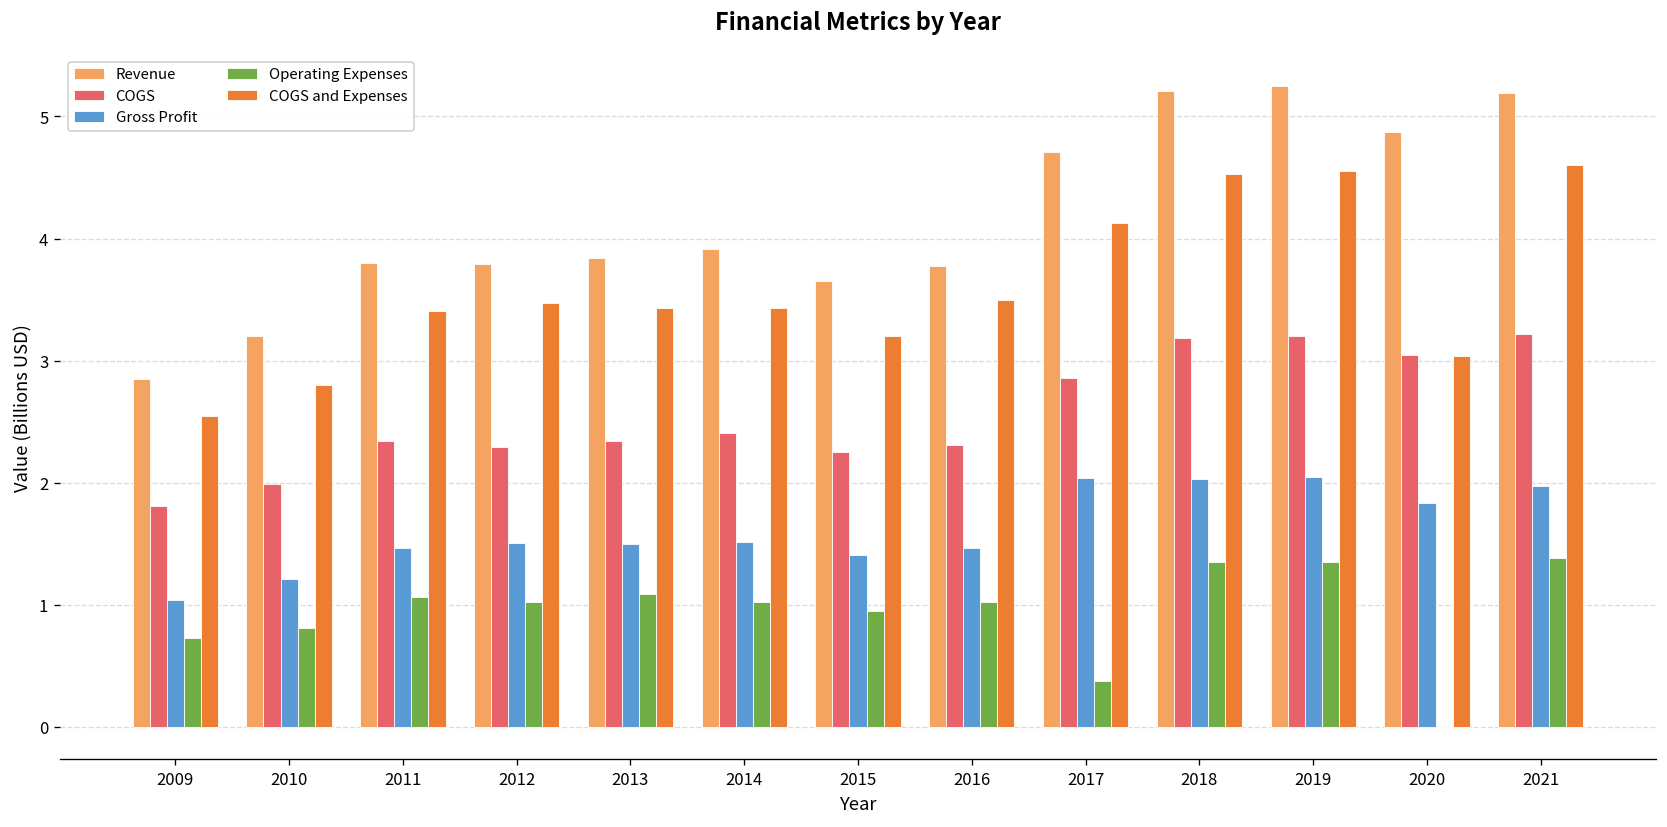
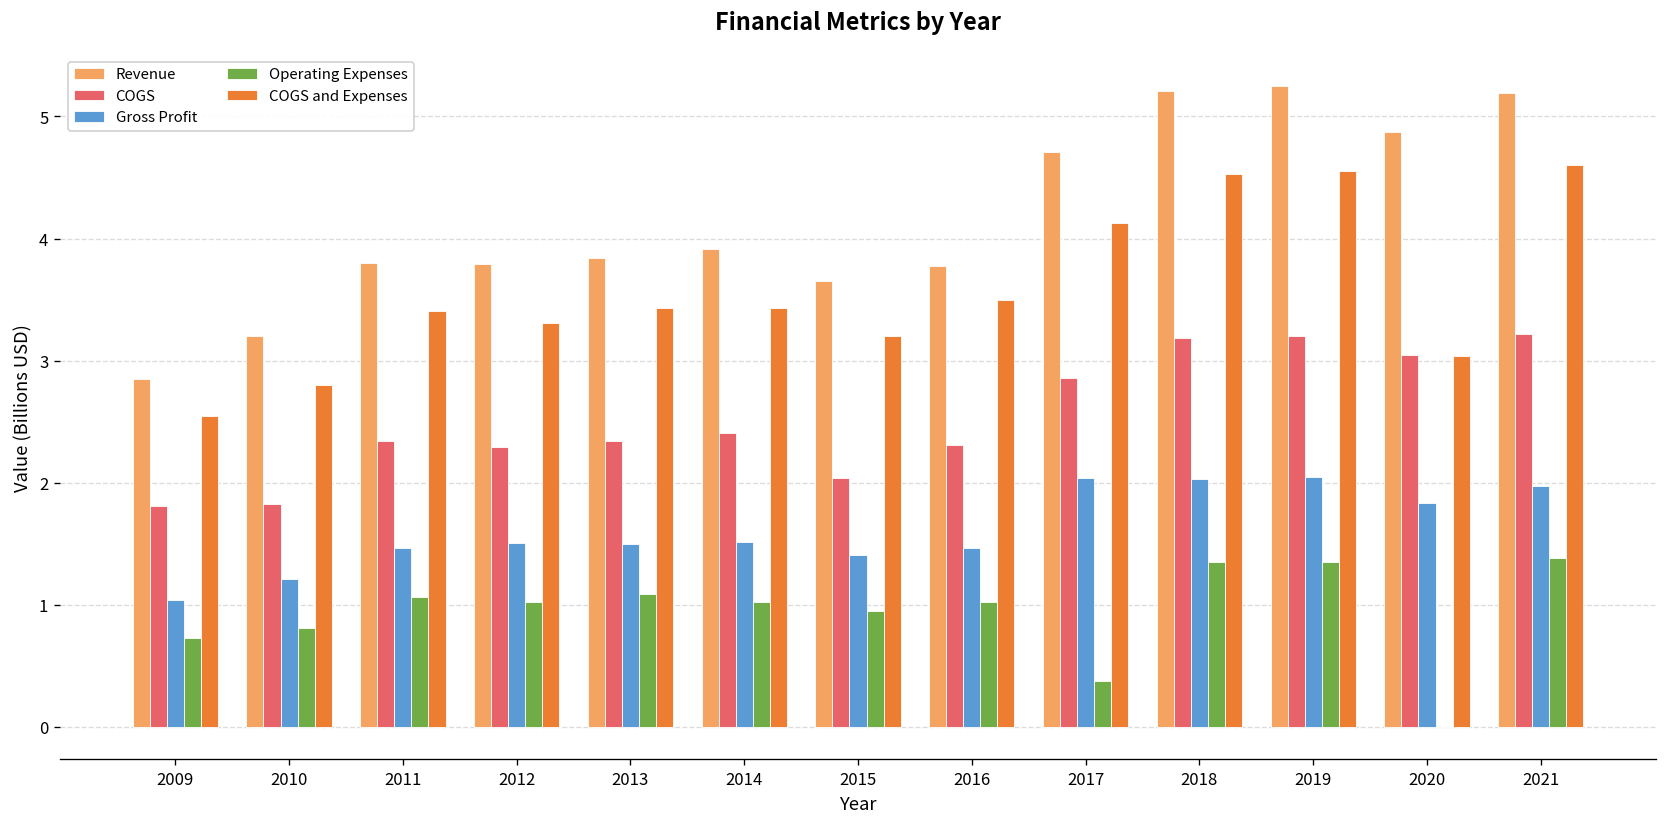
COGS, 2010: 1.99 -> 1.83
COGS and Expenses, 2012: 3.47 -> 3.31
COGS, 2015: 2.25 -> 2.04
